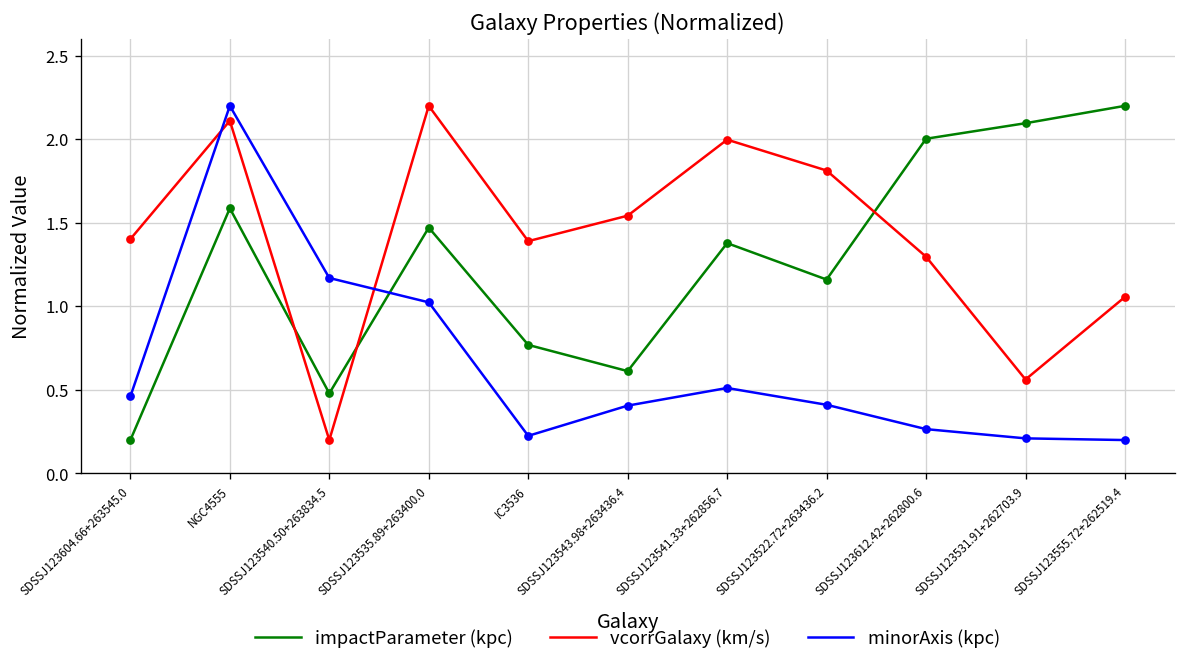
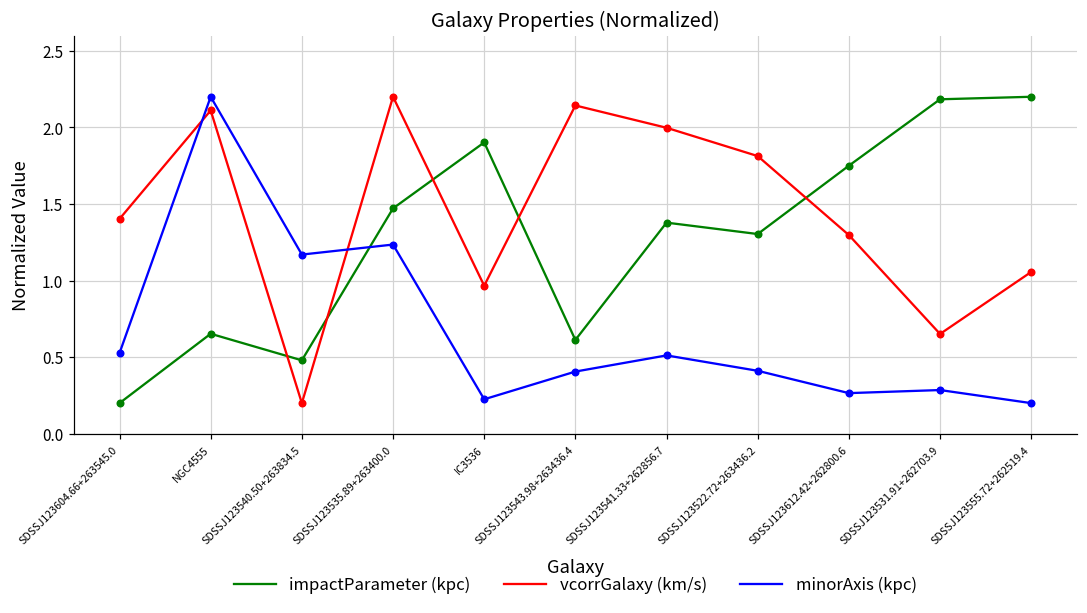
minorAxis (kpc), SDSSJ123604.66+263545.0: 0.46 -> 0.53
impactParameter (kpc), NGC4555: 1.59 -> 0.65
minorAxis (kpc), SDSSJ123535.89+263400.0: 1.02 -> 1.24
impactParameter (kpc), IC3536: 0.77 -> 1.90
vcorrGalaxy (km/s), IC3536: 1.39 -> 0.97
vcorrGalaxy (km/s), SDSSJ123543.98+263436.4: 1.54 -> 2.14
impactParameter (kpc), SDSSJ123522.72+263436.2: 1.16 -> 1.30
impactParameter (kpc), SDSSJ123612.42+262800.6: 2.00 -> 1.75
impactParameter (kpc), SDSSJ123531.91+262703.9: 2.10 -> 2.18
vcorrGalaxy (km/s), SDSSJ123531.91+262703.9: 0.56 -> 0.65
minorAxis (kpc), SDSSJ123531.91+262703.9: 0.21 -> 0.29
